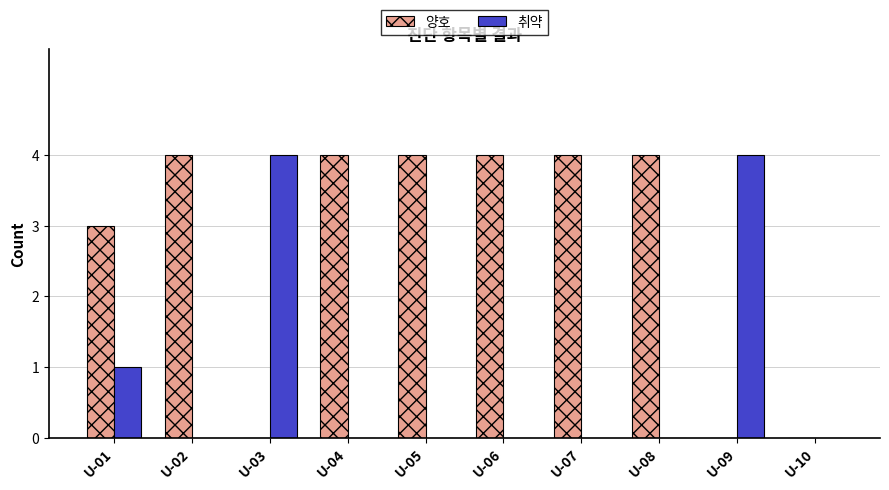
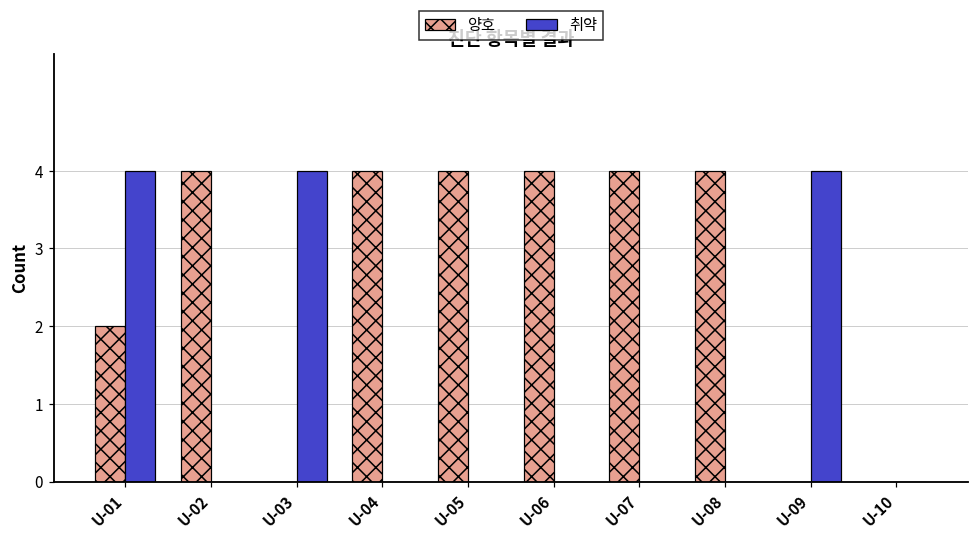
양호, U-01: 3 -> 2
취약, U-01: 1 -> 4
